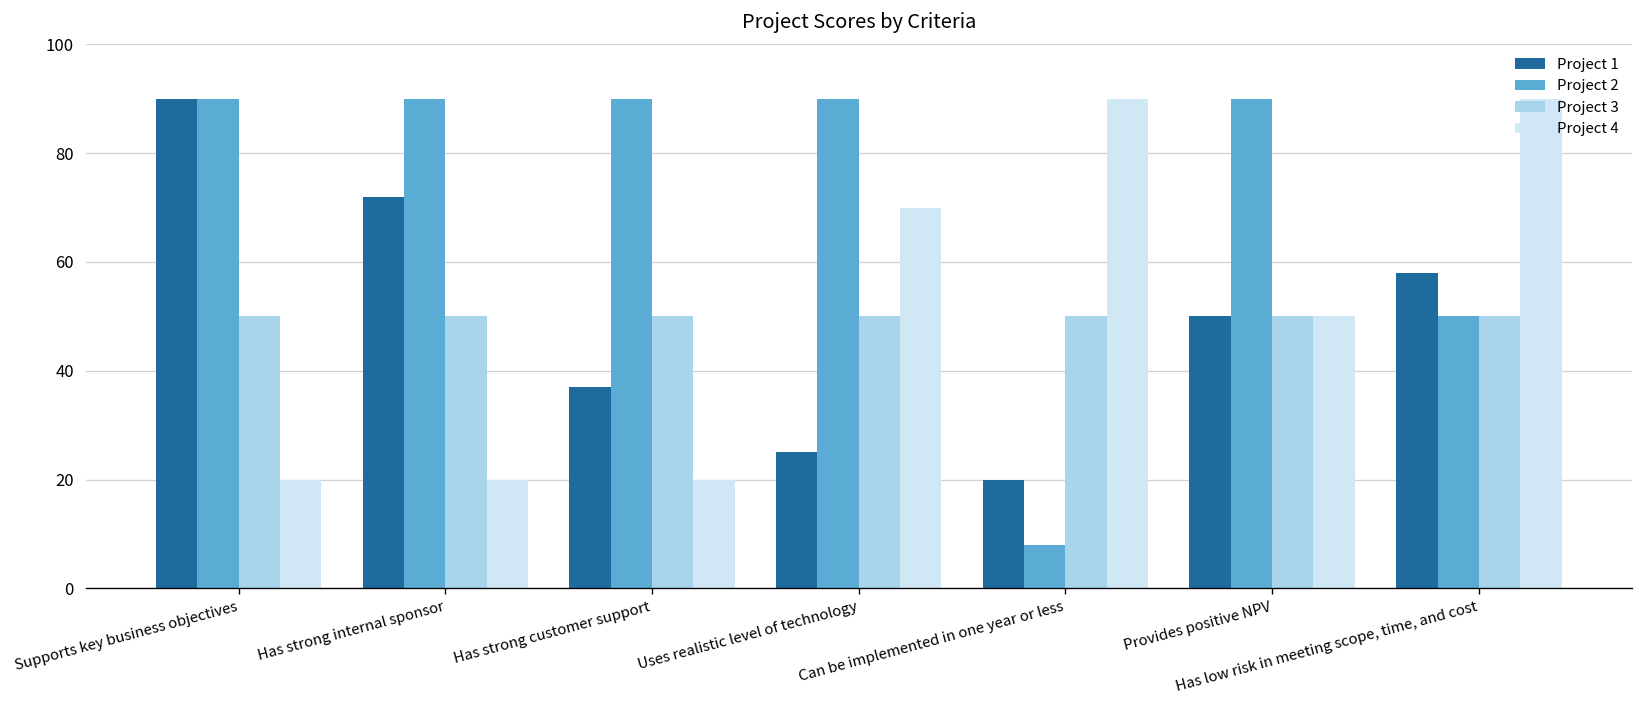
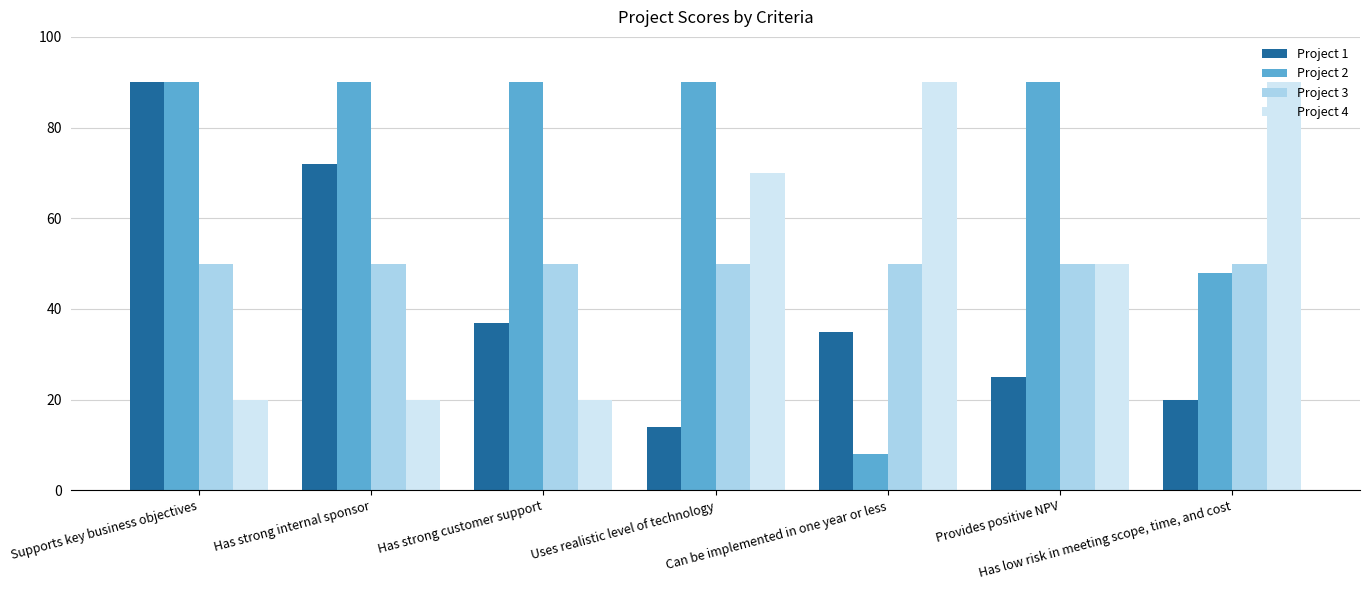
Project 1, Uses realistic level of technology: 25 -> 14
Project 1, Can be implemented in one year or less: 20 -> 35
Project 1, Provides positive NPV: 50 -> 25
Project 1, Has low risk in meeting scope, time, and cost: 58 -> 20
Project 2, Has low risk in meeting scope, time, and cost: 50 -> 48
